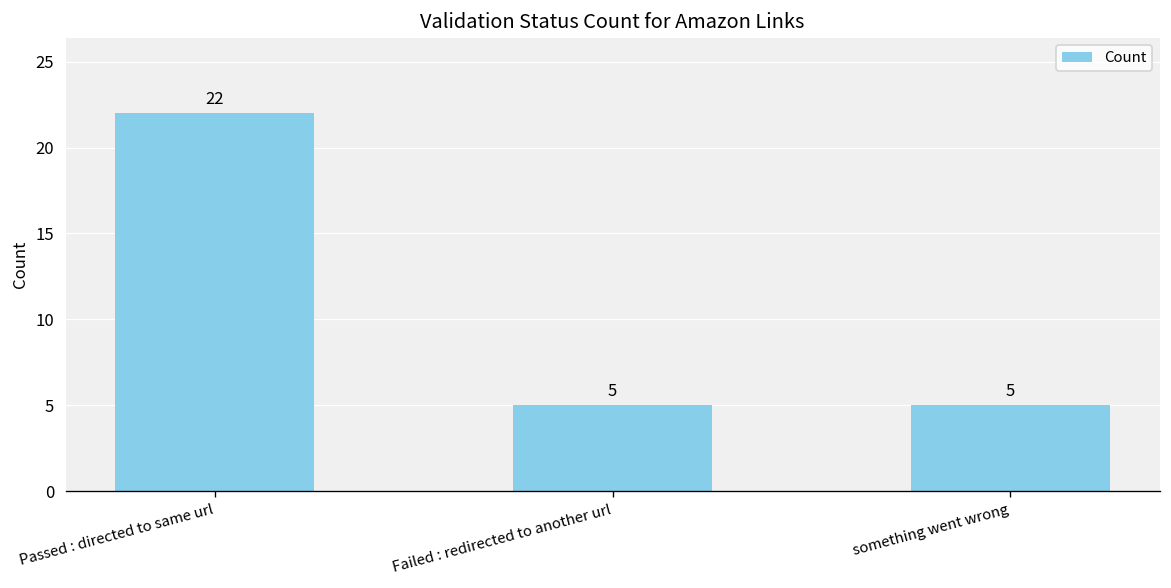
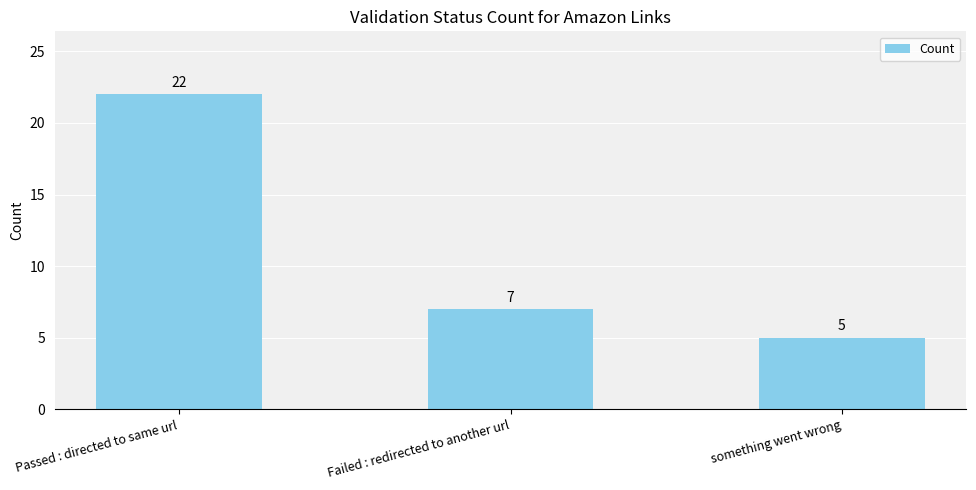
Failed : redirected to another url: 5 -> 7
